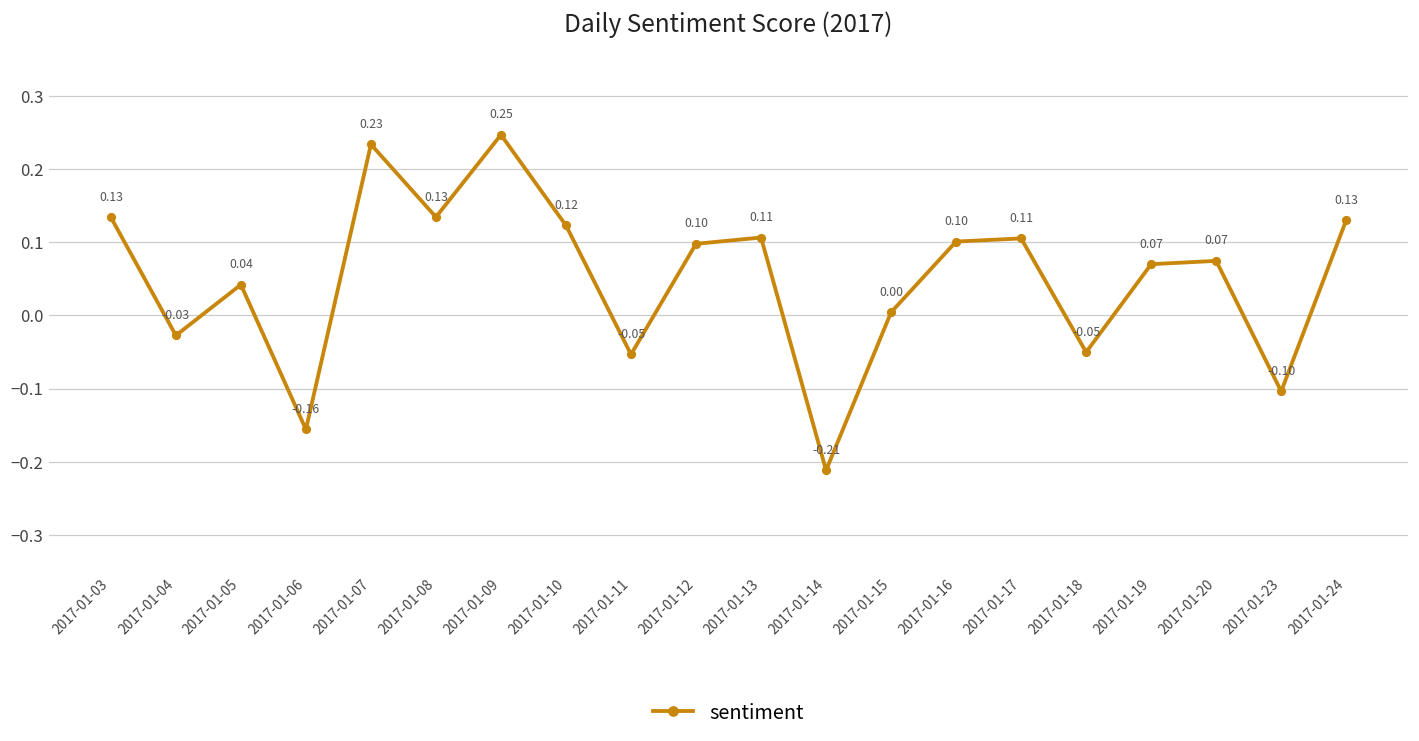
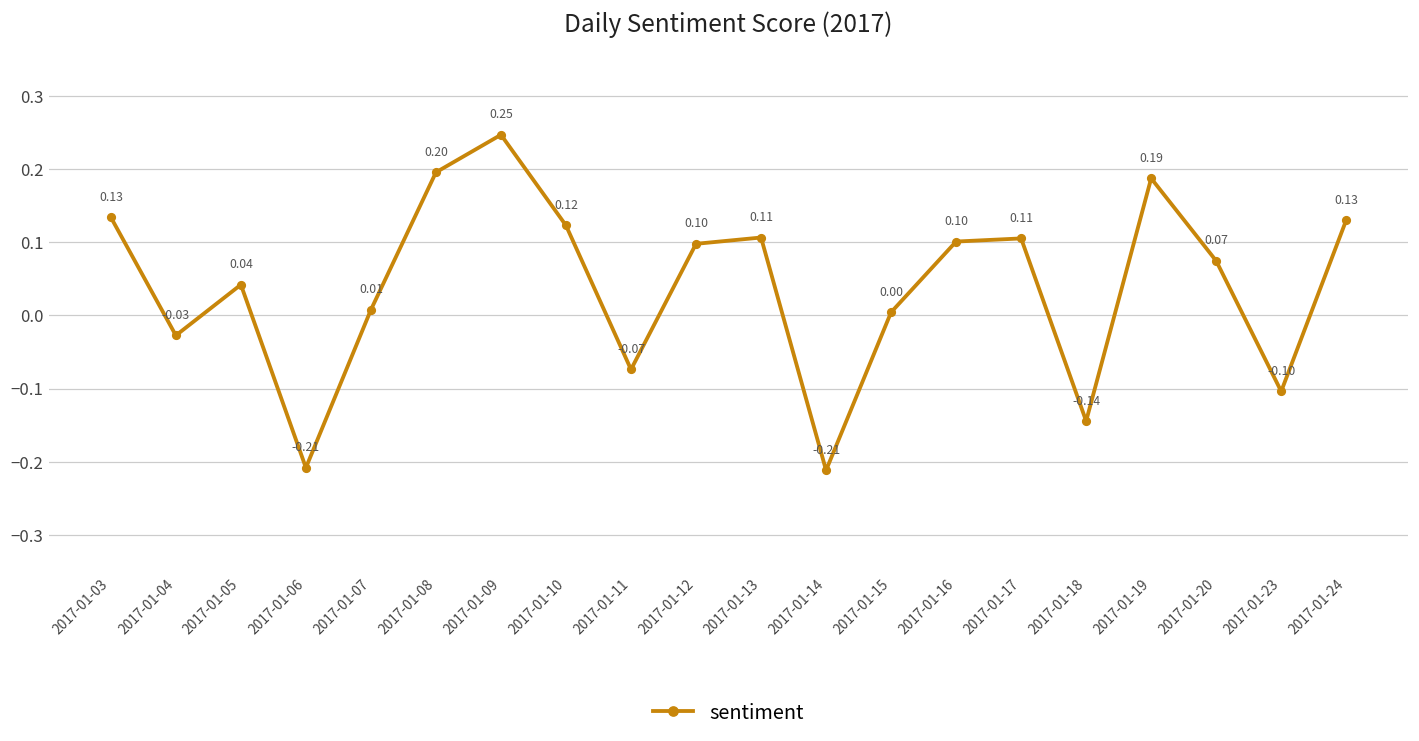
2017-01-06: -0.16 -> -0.21
2017-01-07: 0.23 -> 0.01
2017-01-08: 0.13 -> 0.20
2017-01-11: -0.05 -> -0.07
2017-01-18: -0.05 -> -0.14
2017-01-19: 0.07 -> 0.19
